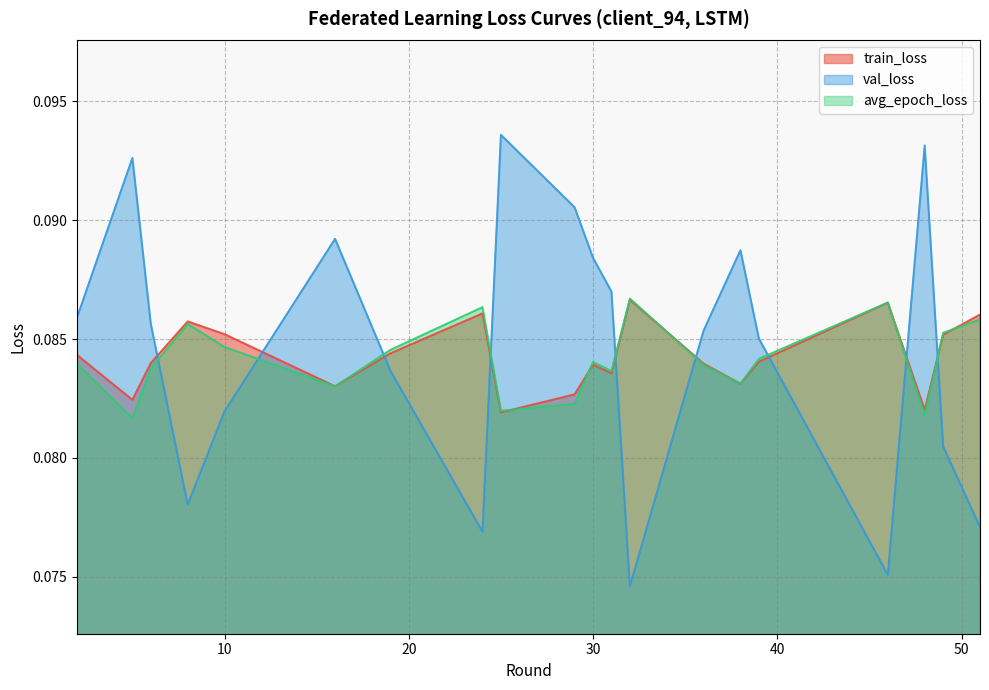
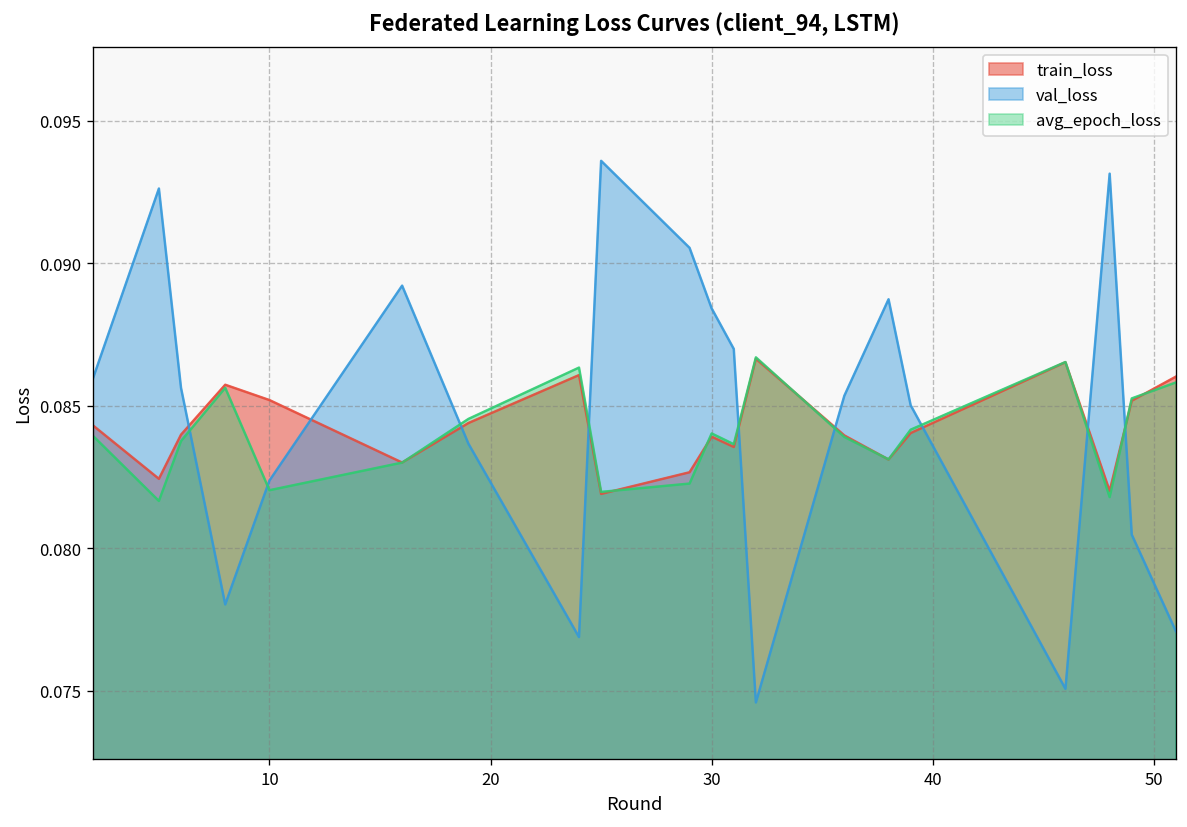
val_loss, 10: 0.0820 -> 0.0824
avg_epoch_loss, 10: 0.0847 -> 0.0820
